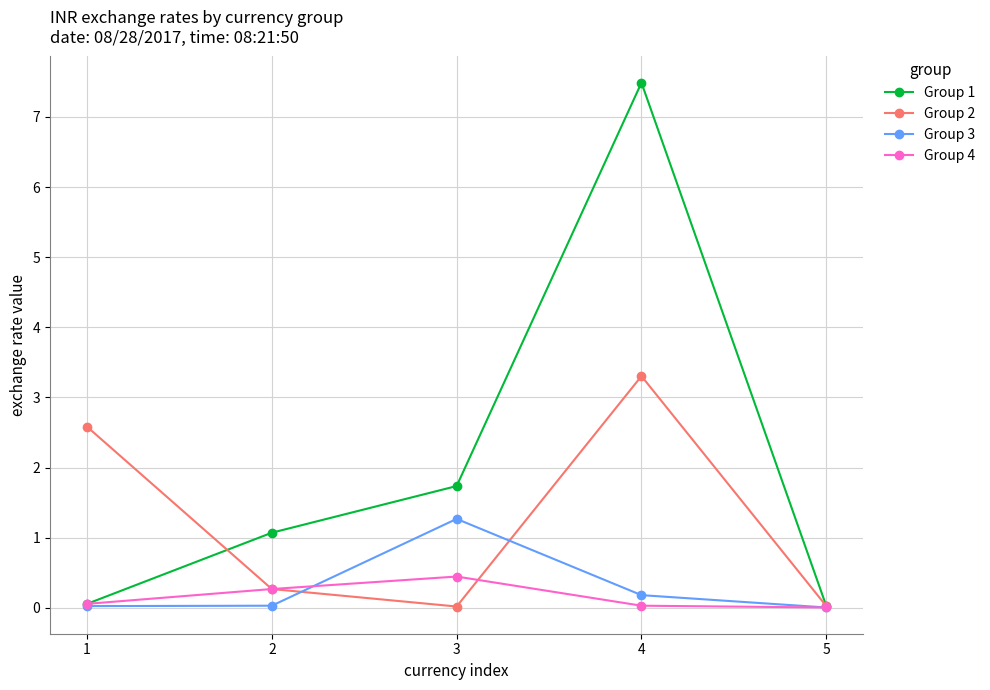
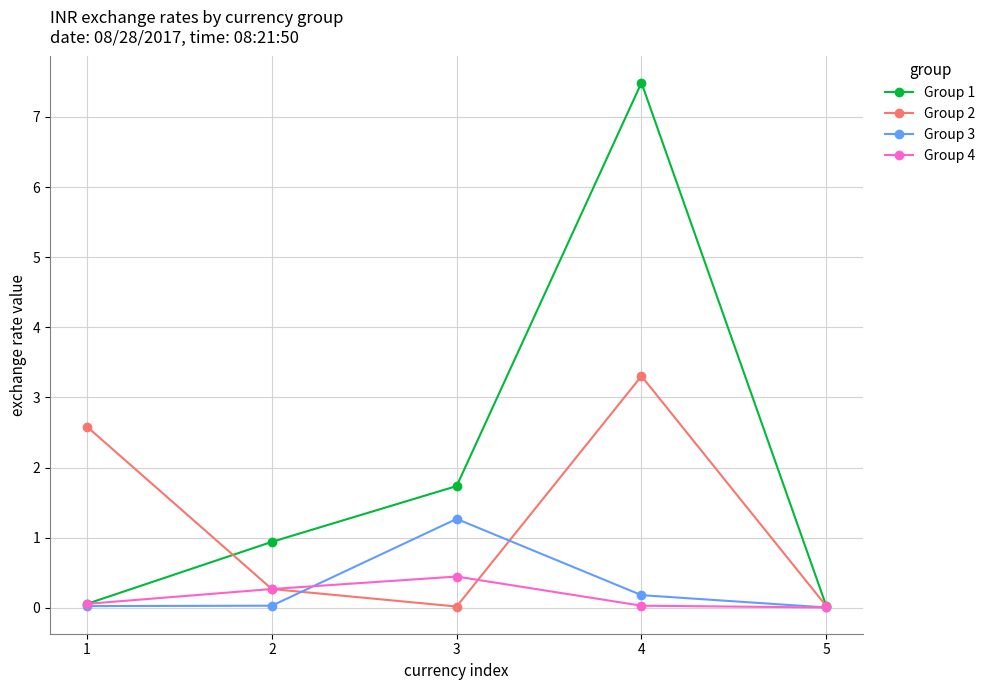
Group 1, 2: 1.1 -> 0.9
